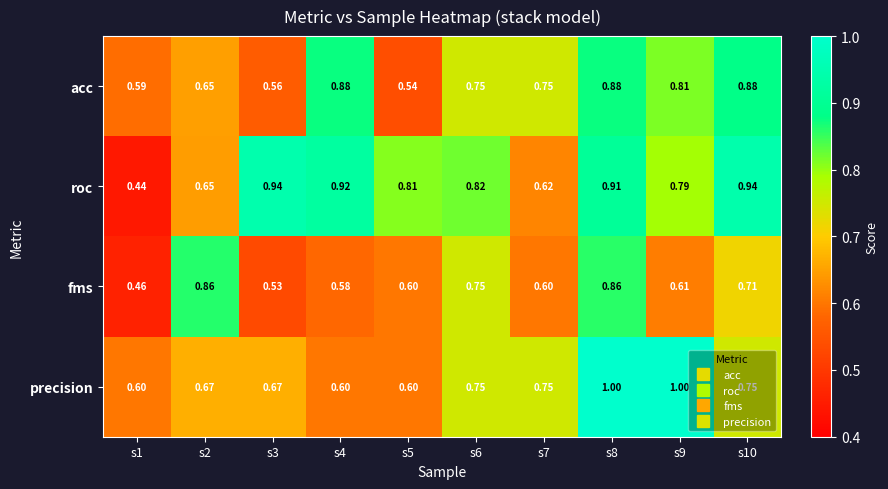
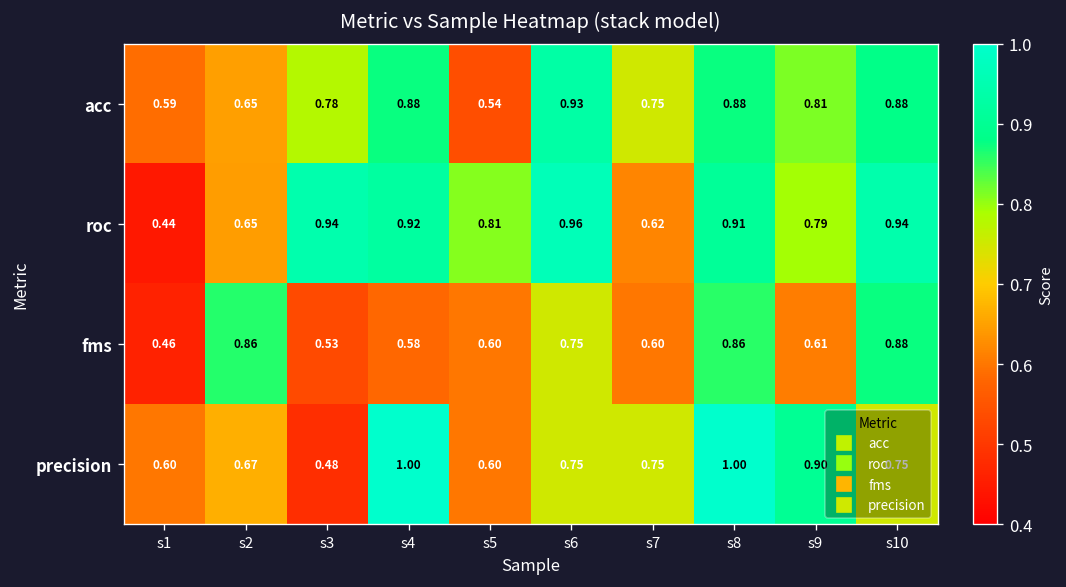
acc, s3: 0.56 -> 0.78
acc, s6: 0.75 -> 0.93
roc, s6: 0.82 -> 0.96
fms, s10: 0.71 -> 0.88
precision, s3: 0.67 -> 0.48
precision, s4: 0.60 -> 1.00
precision, s9: 1.00 -> 0.90
